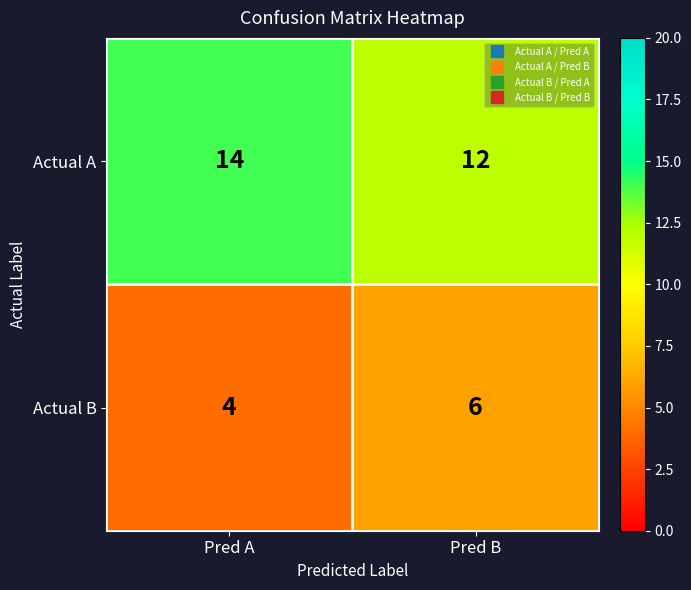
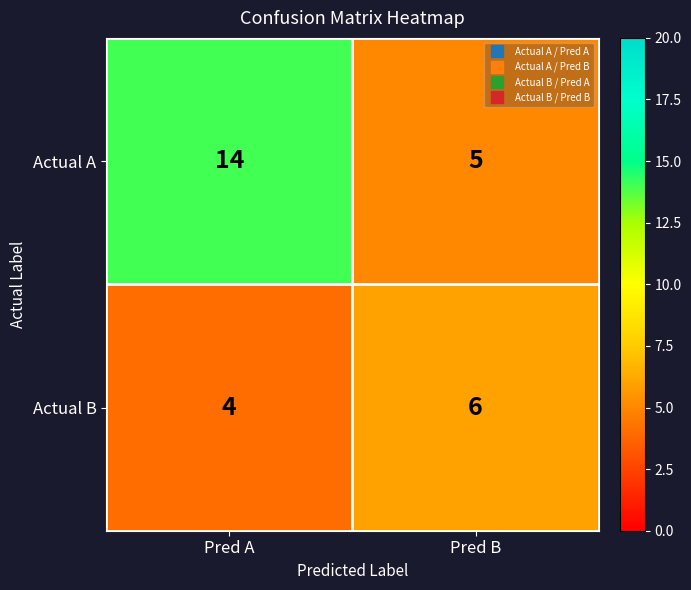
Actual A, Pred B: 12 -> 5
